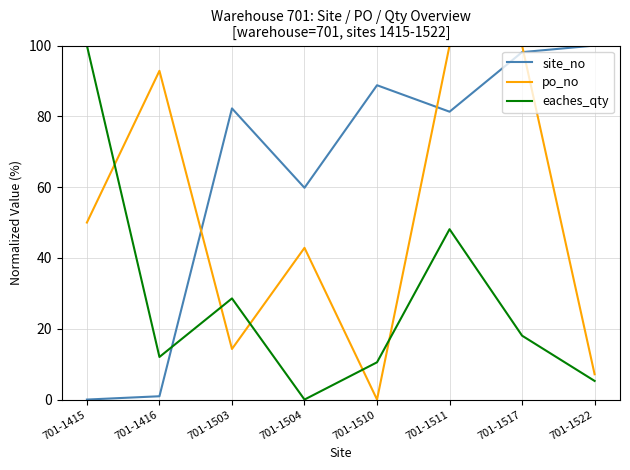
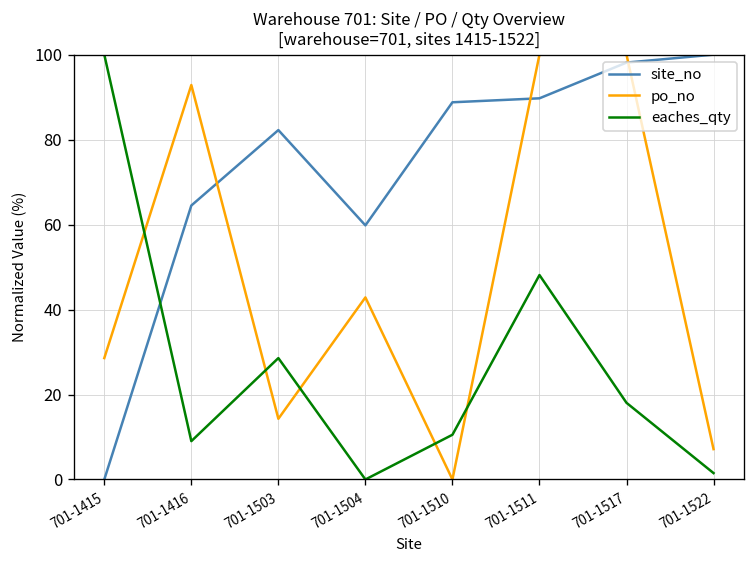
po_no, 701-1415: 50 -> 29
site_no, 701-1416: 1 -> 64
eaches_qty, 701-1416: 12 -> 9
site_no, 701-1511: 81 -> 90
eaches_qty, 701-1522: 5 -> 2
